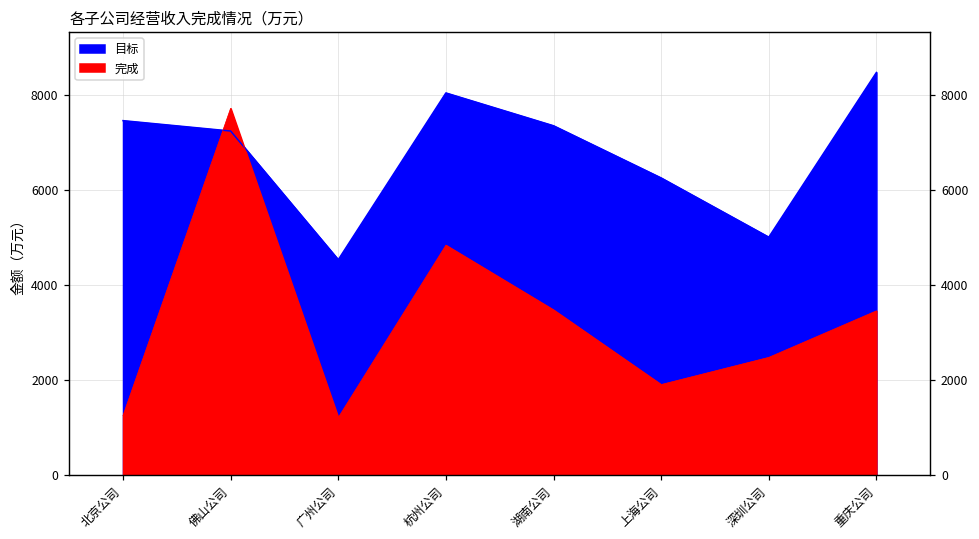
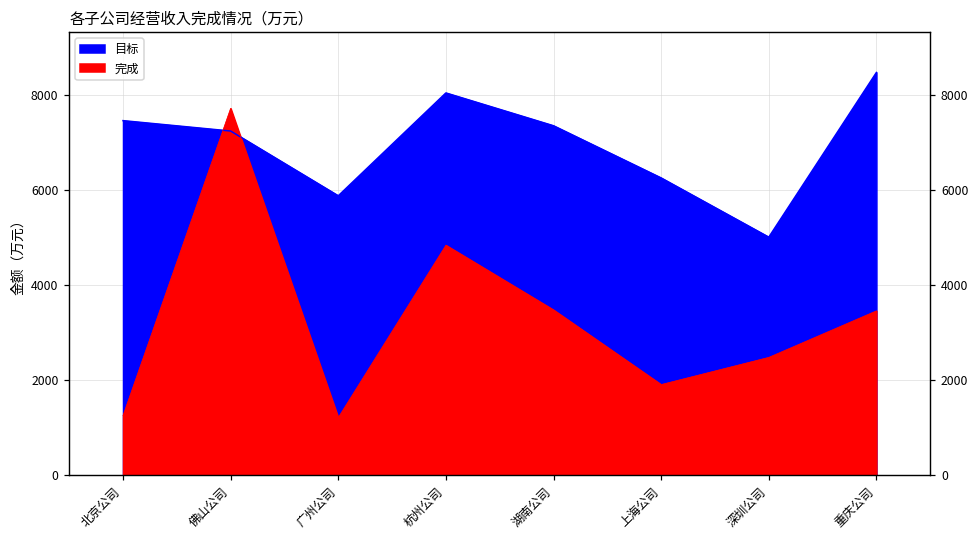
目标, 广州公司: 4500 -> 5900
